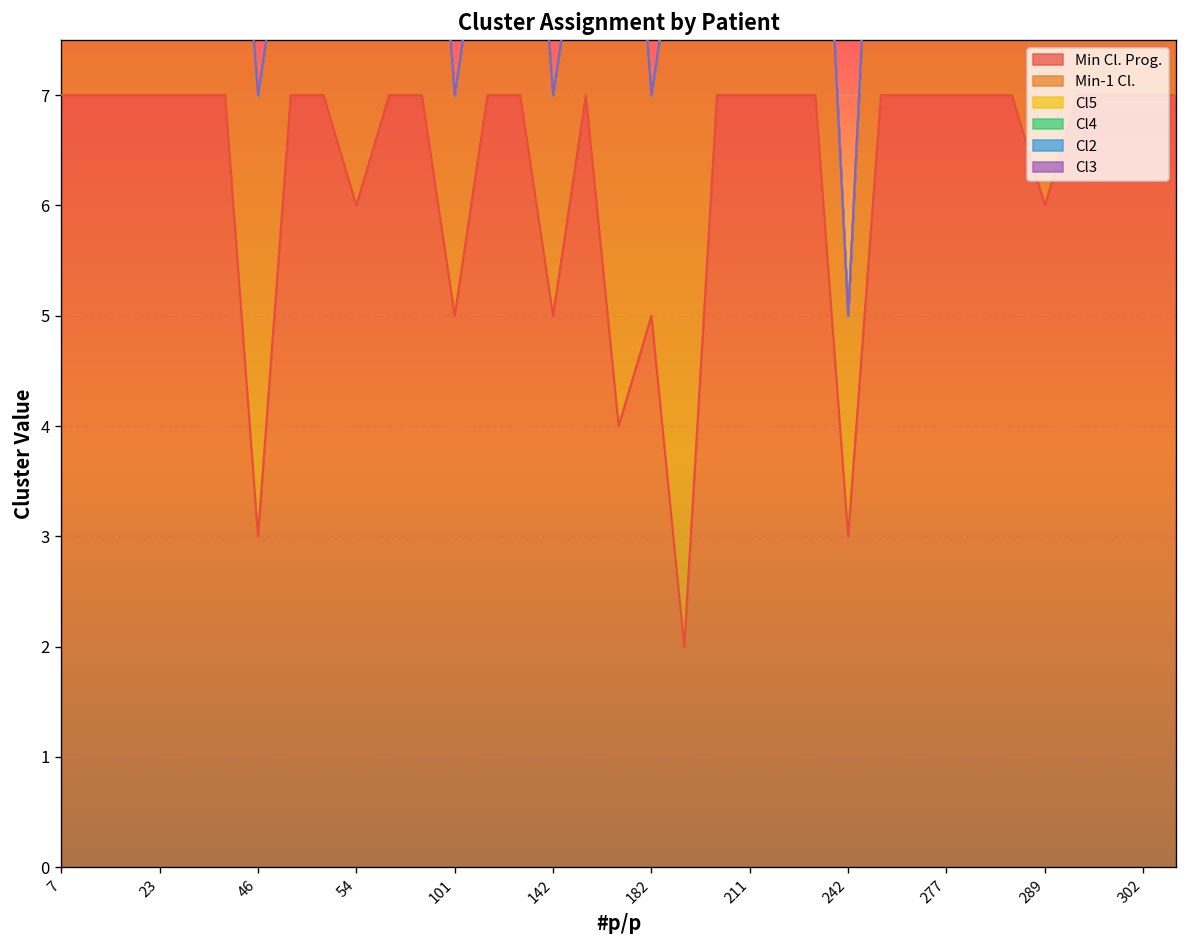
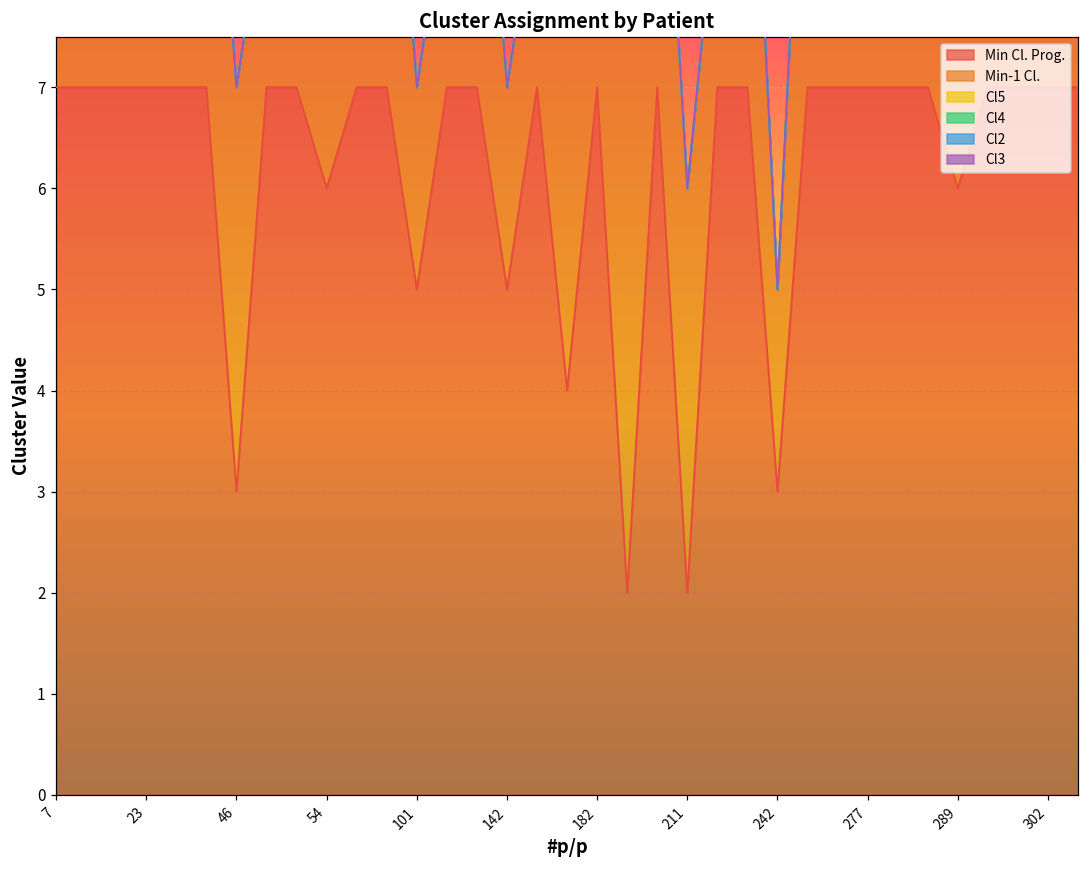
Min Cl. Prog., 182: 5 -> 7
Min Cl. Prog., 211: 7 -> 2
